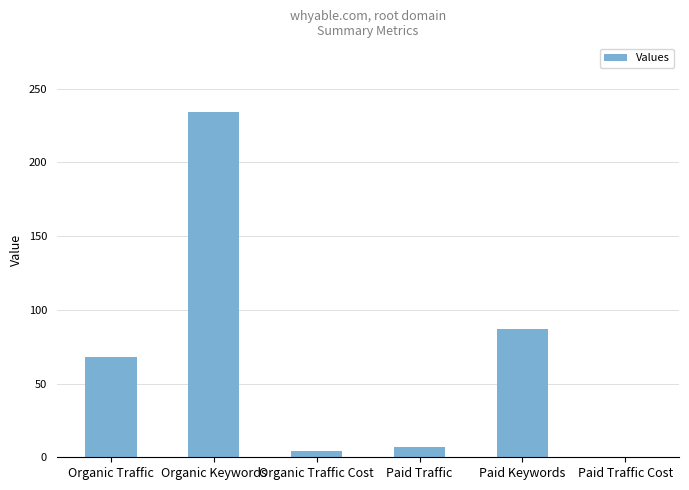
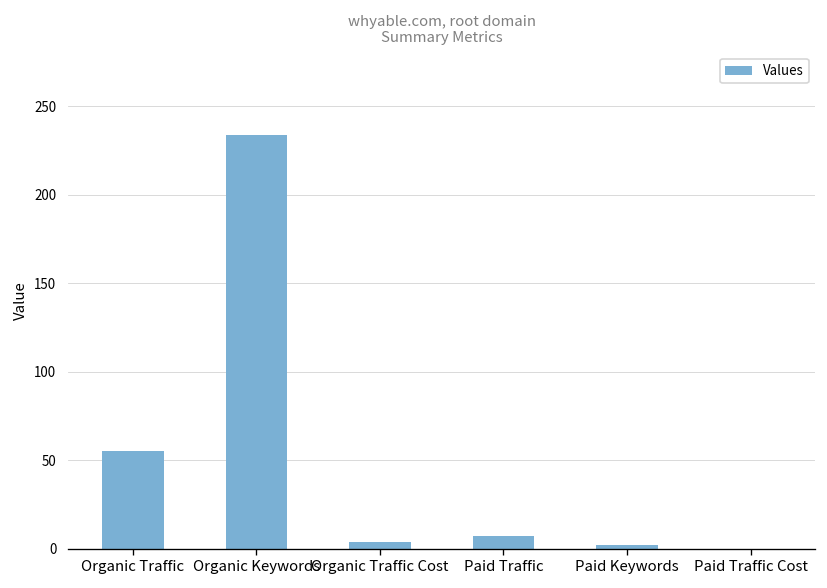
Organic Traffic: 68 -> 55
Paid Keywords: 87 -> 2
